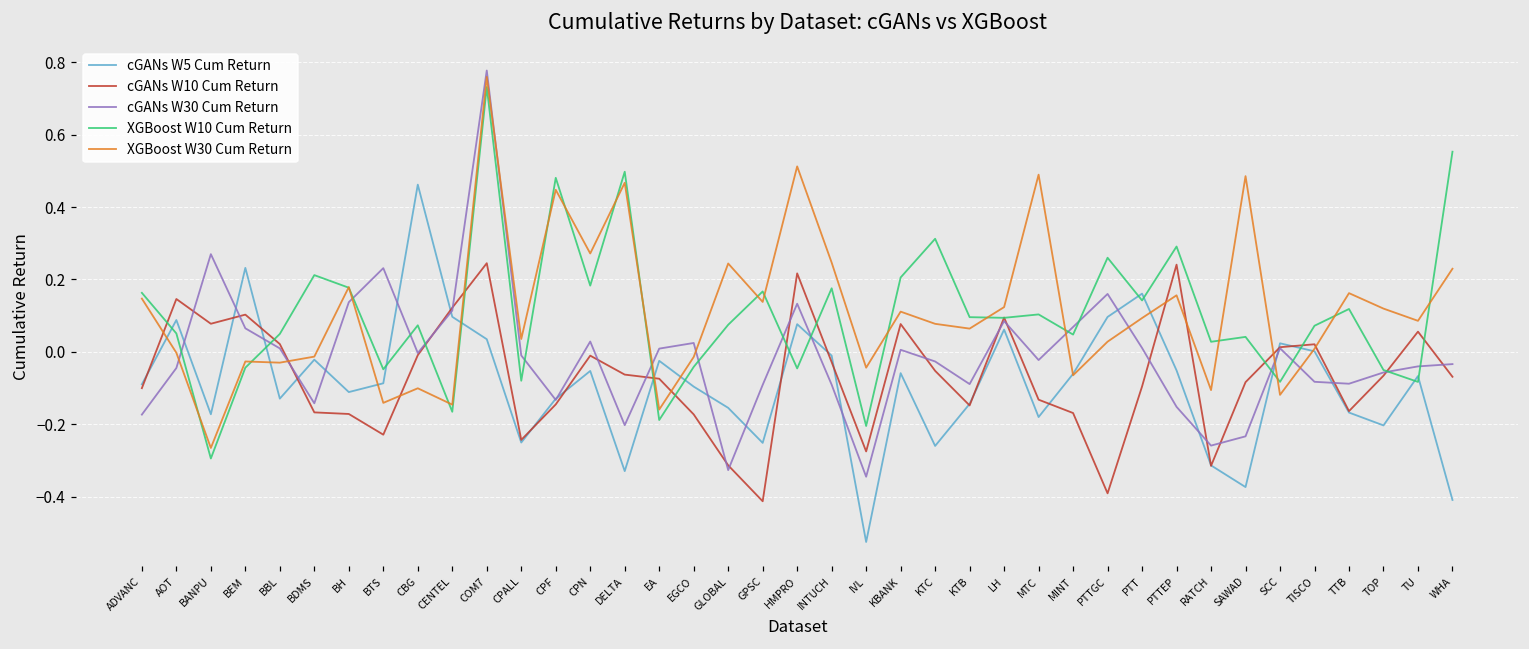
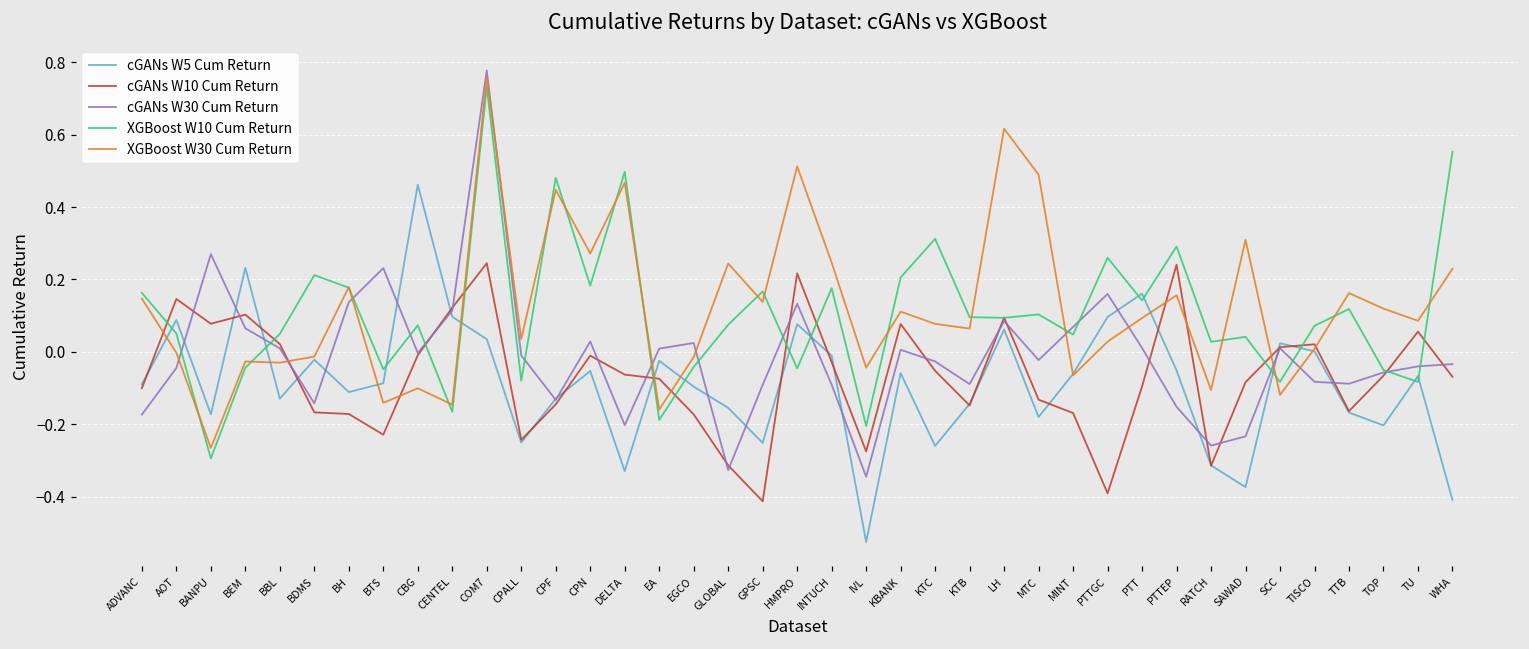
XGBoost W30 Cum Return, LH: 0.12 -> 0.62
XGBoost W30 Cum Return, SAWAD: 0.49 -> 0.31
